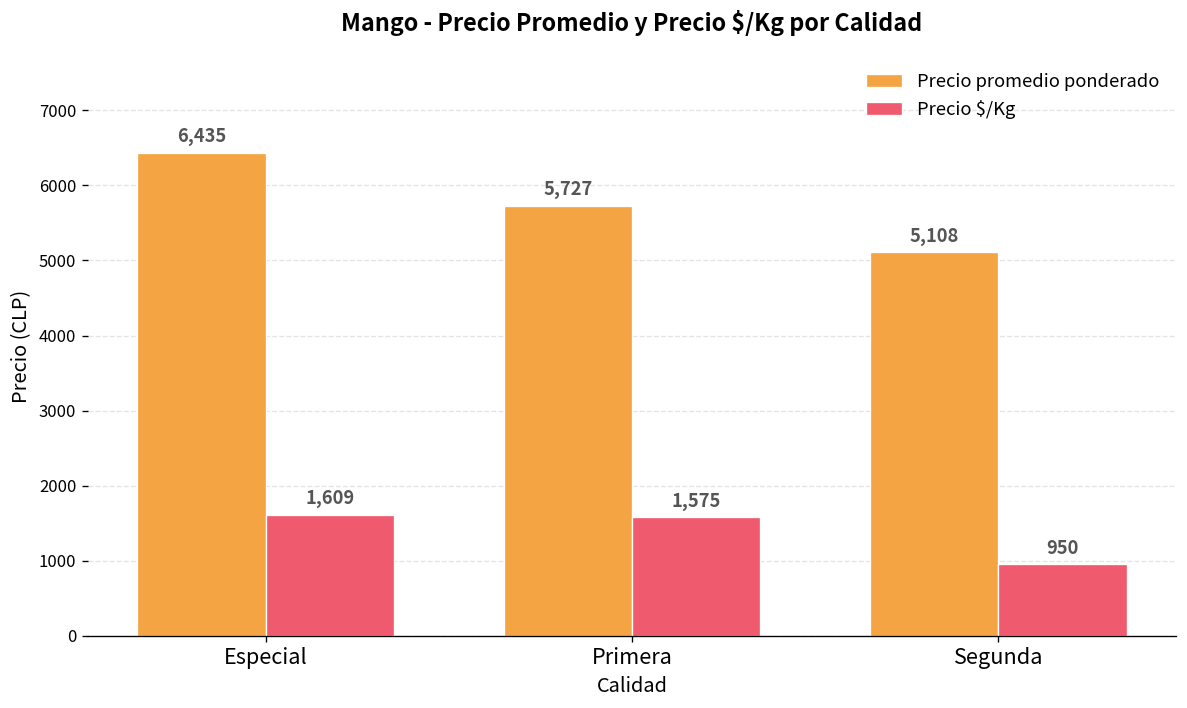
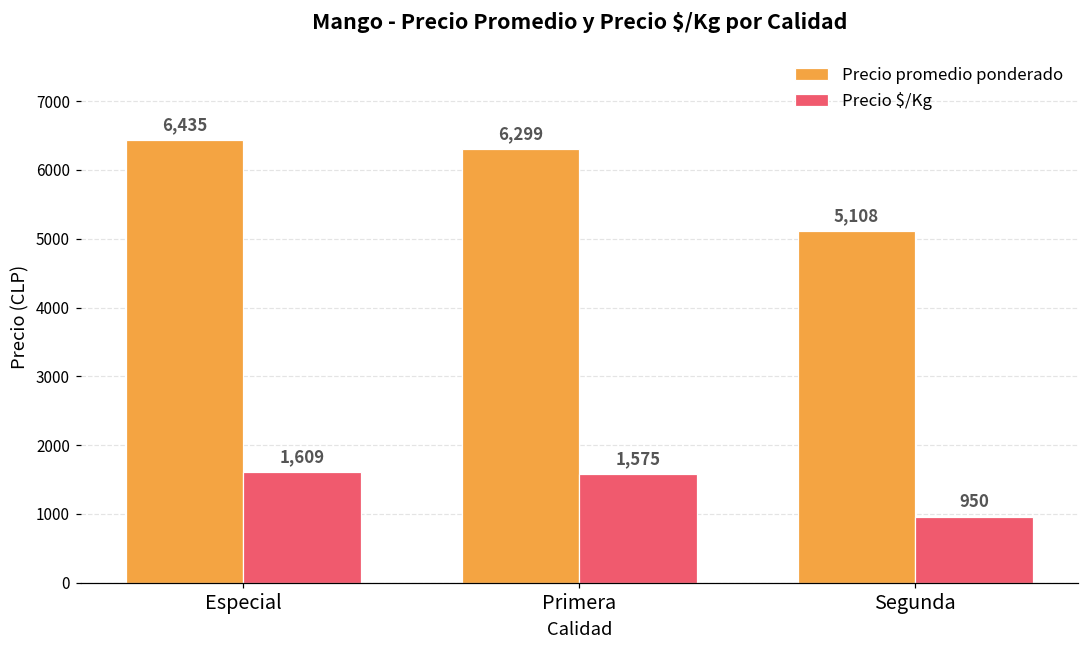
Precio promedio ponderado, Primera: 5,727 -> 6,299
